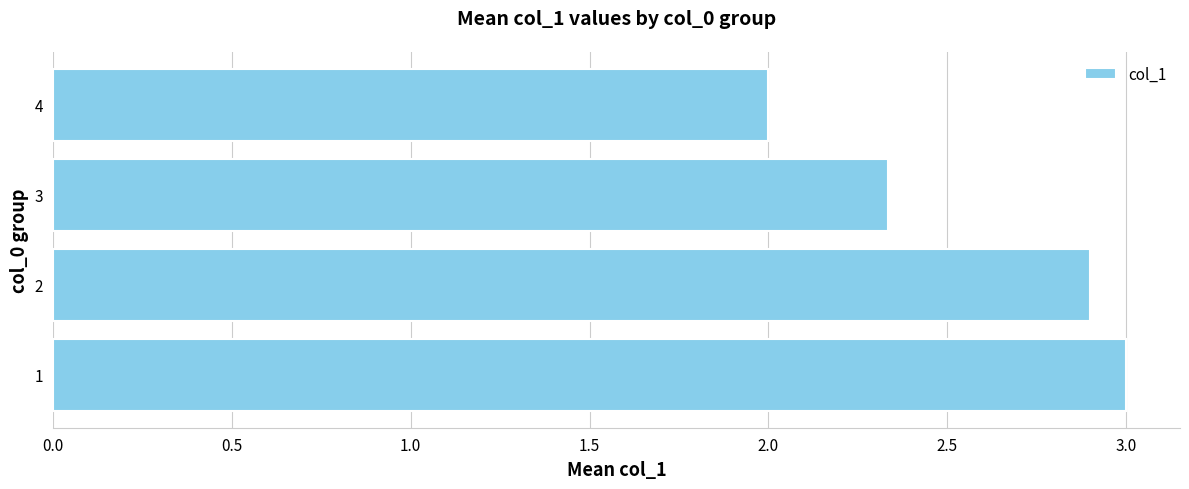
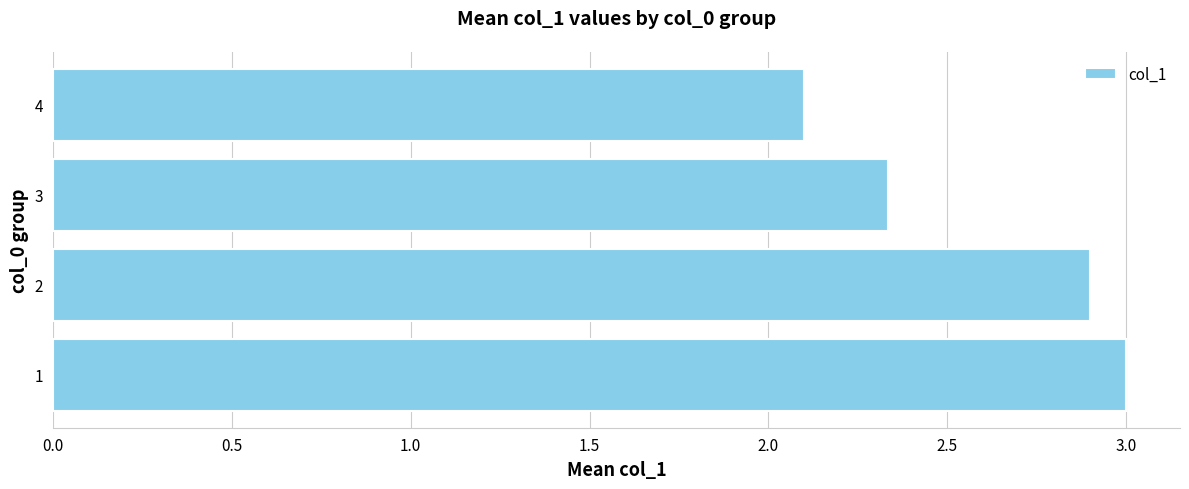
4: 2.0 -> 2.1
